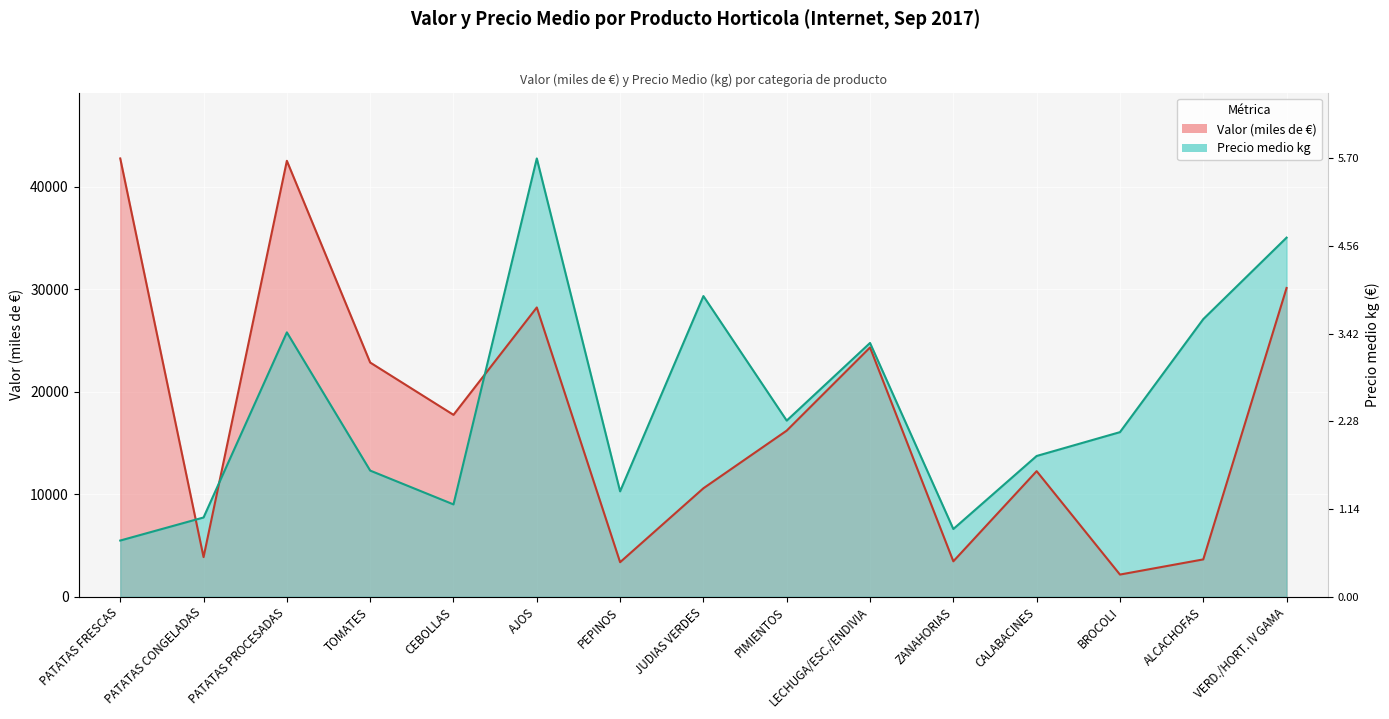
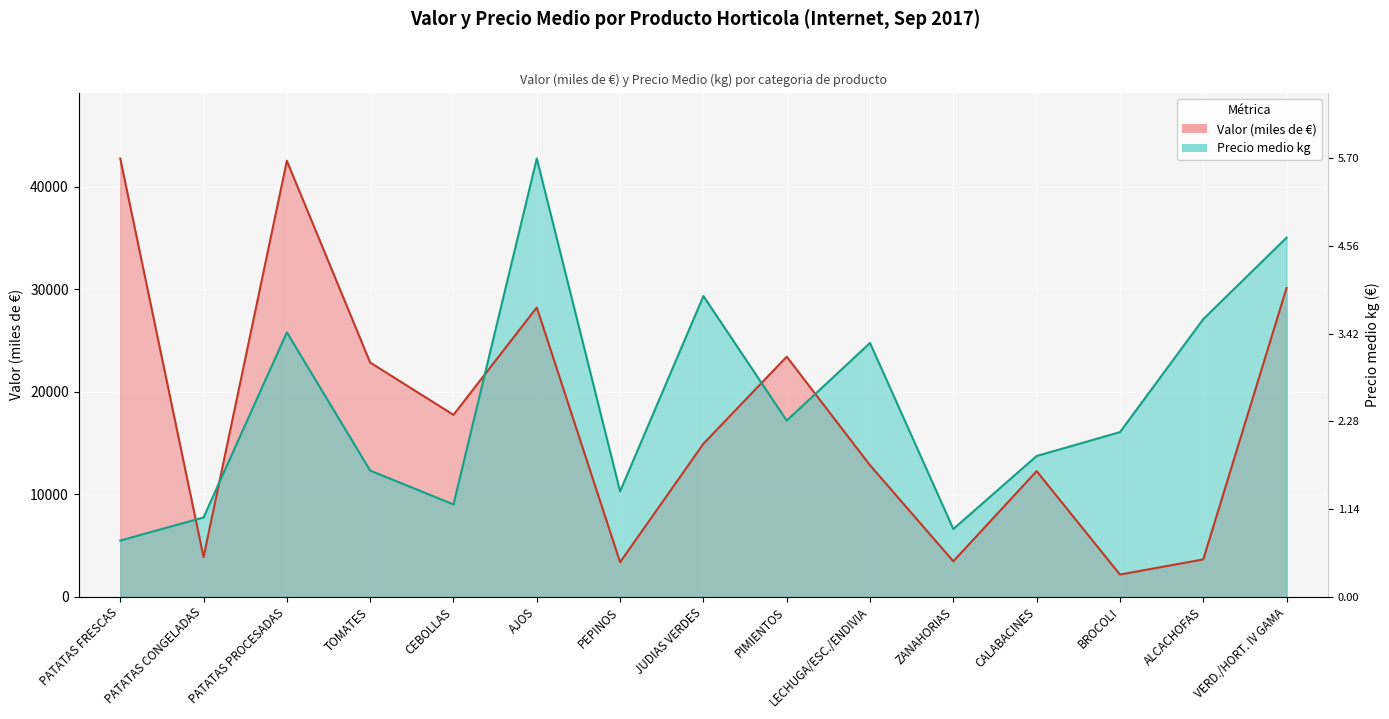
Valor (miles de €), JUDIAS VERDES: 10600 -> 14900
Valor (miles de €), PIMIENTOS: 16200 -> 23400
Valor (miles de €), LECHUGA/ESC./ENDIVIA: 24300 -> 12800
